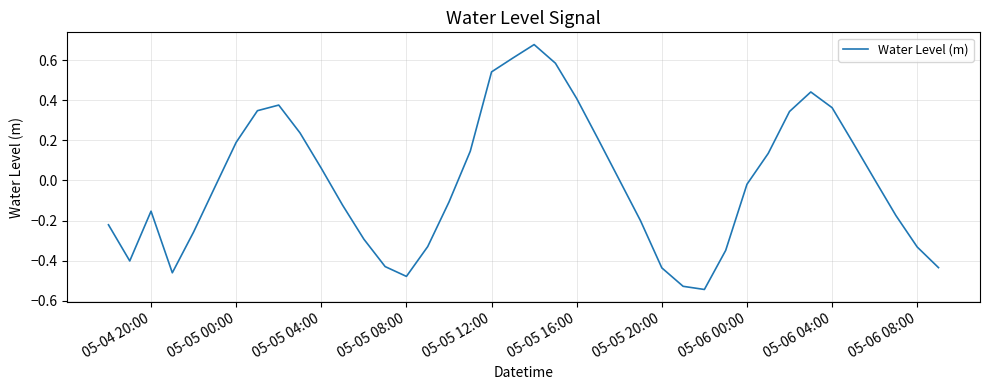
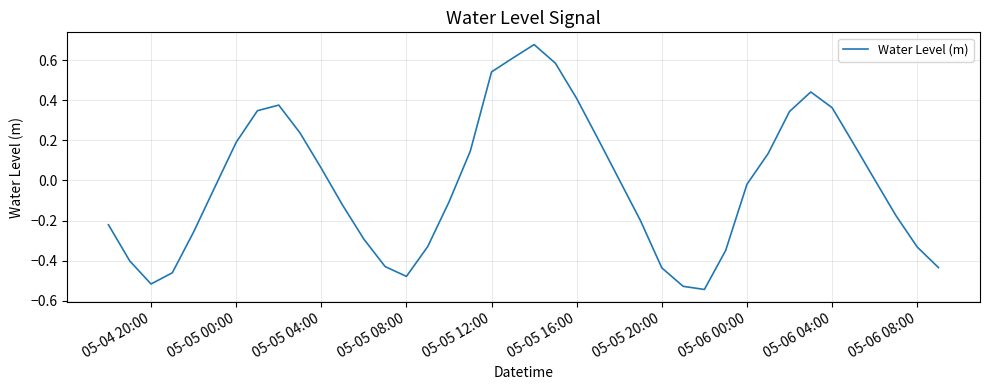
05-04 20:00: -0.15 -> -0.52
